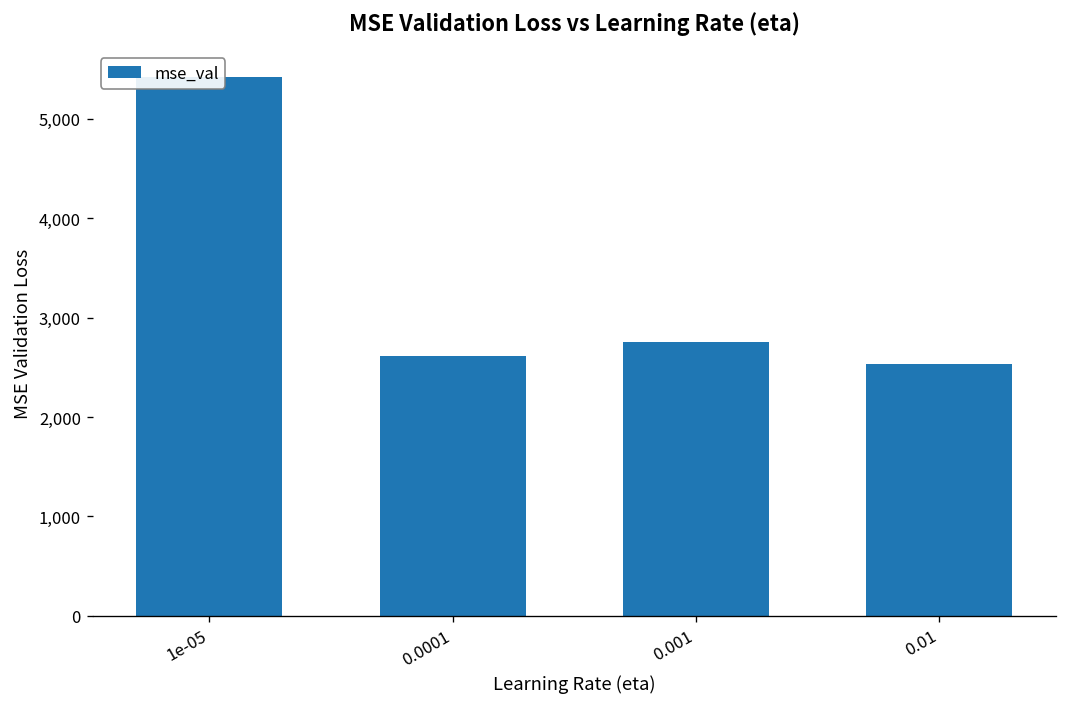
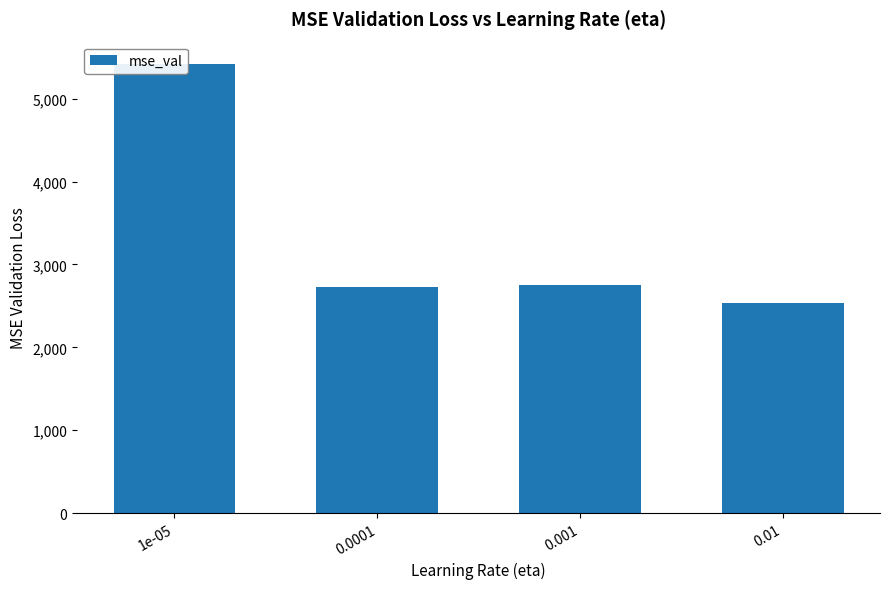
0.0001: 2,600 -> 2,700
